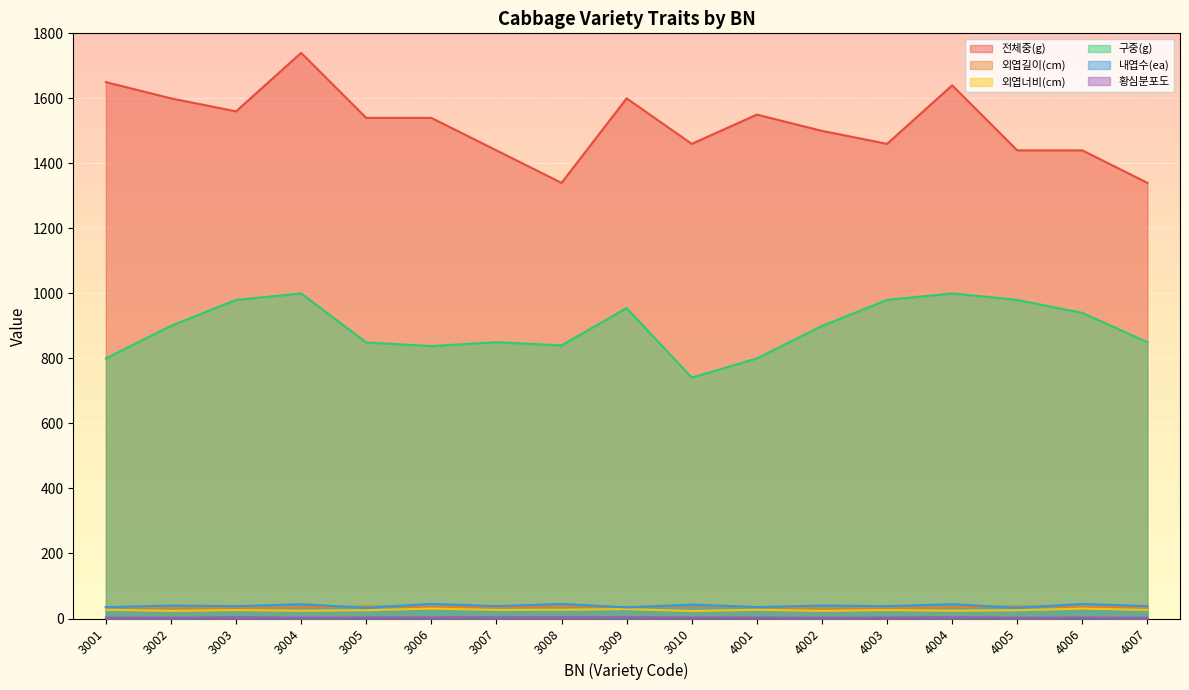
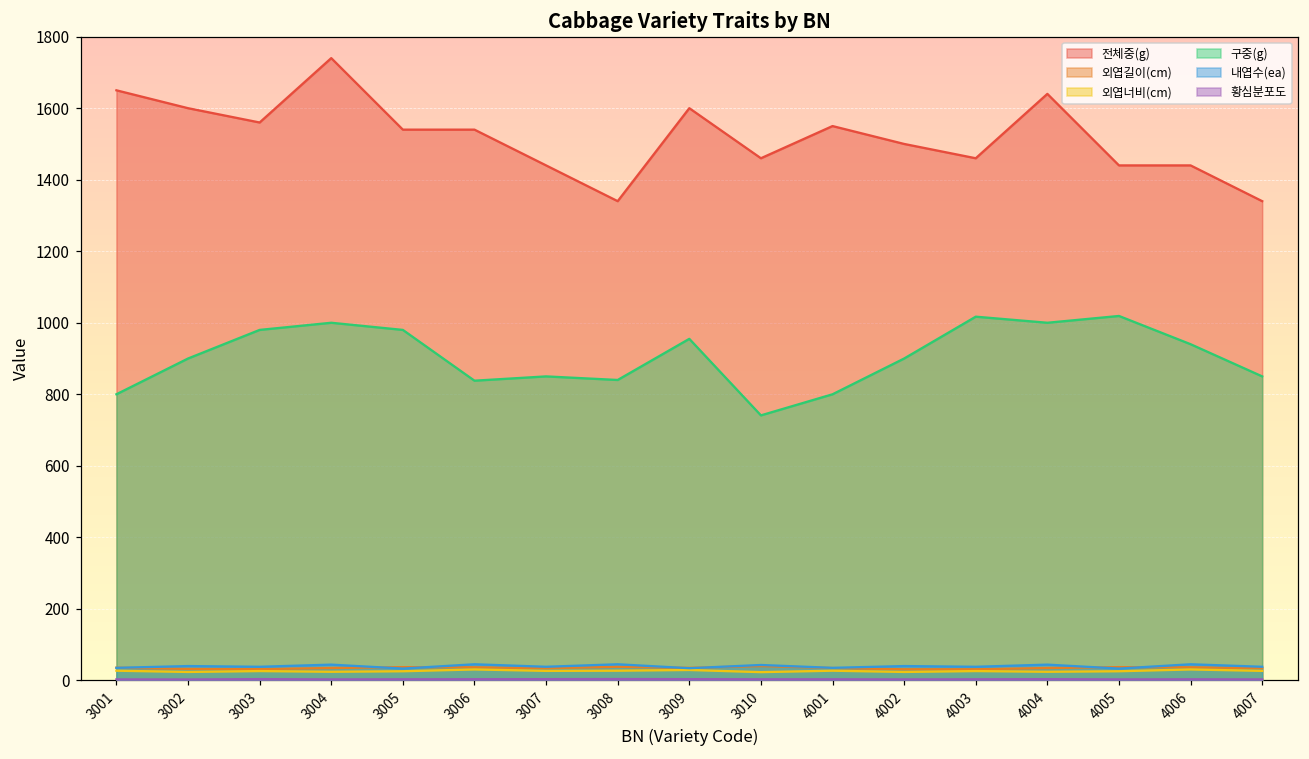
구중(g), 3005: 850 -> 980
구중(g), 4003: 980 -> 1020
구중(g), 4005: 980 -> 1020
